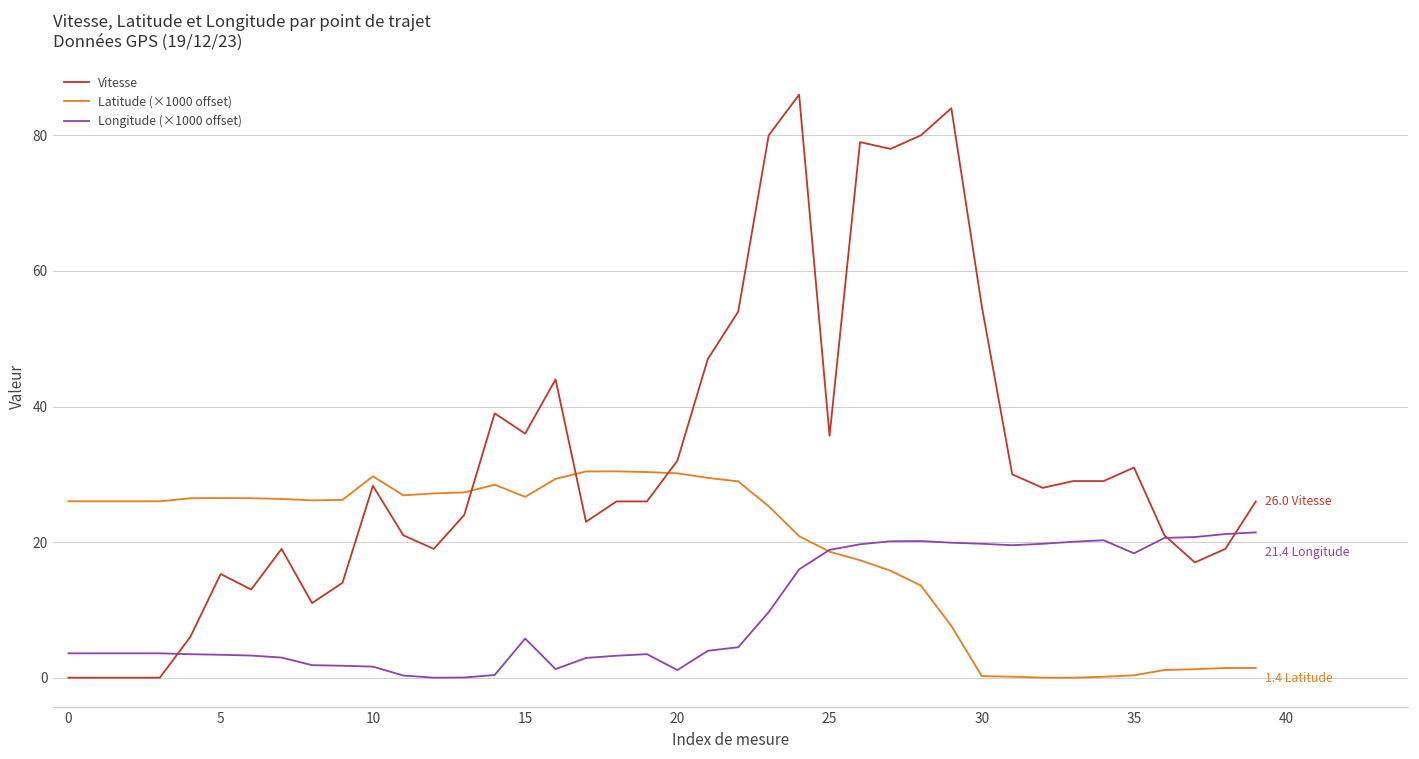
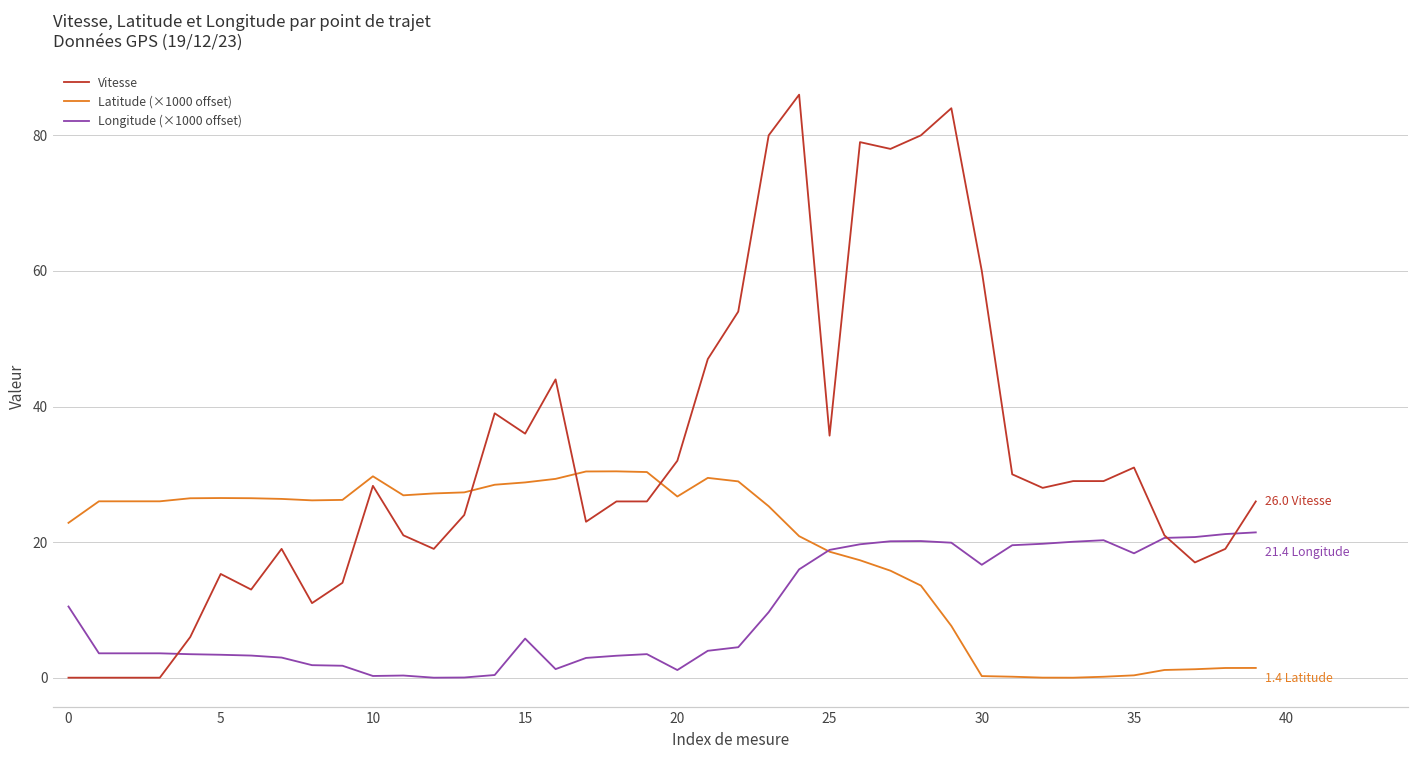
Latitude (×1000 offset), 0: 26 -> 23
Longitude (×1000 offset), 0: 4 -> 11
Longitude (×1000 offset), 10: 2 -> 0
Latitude (×1000 offset), 15: 27 -> 29
Latitude (×1000 offset), 20: 30 -> 27
Vitesse, 30: 55 -> 60
Longitude (×1000 offset), 30: 20 -> 17
